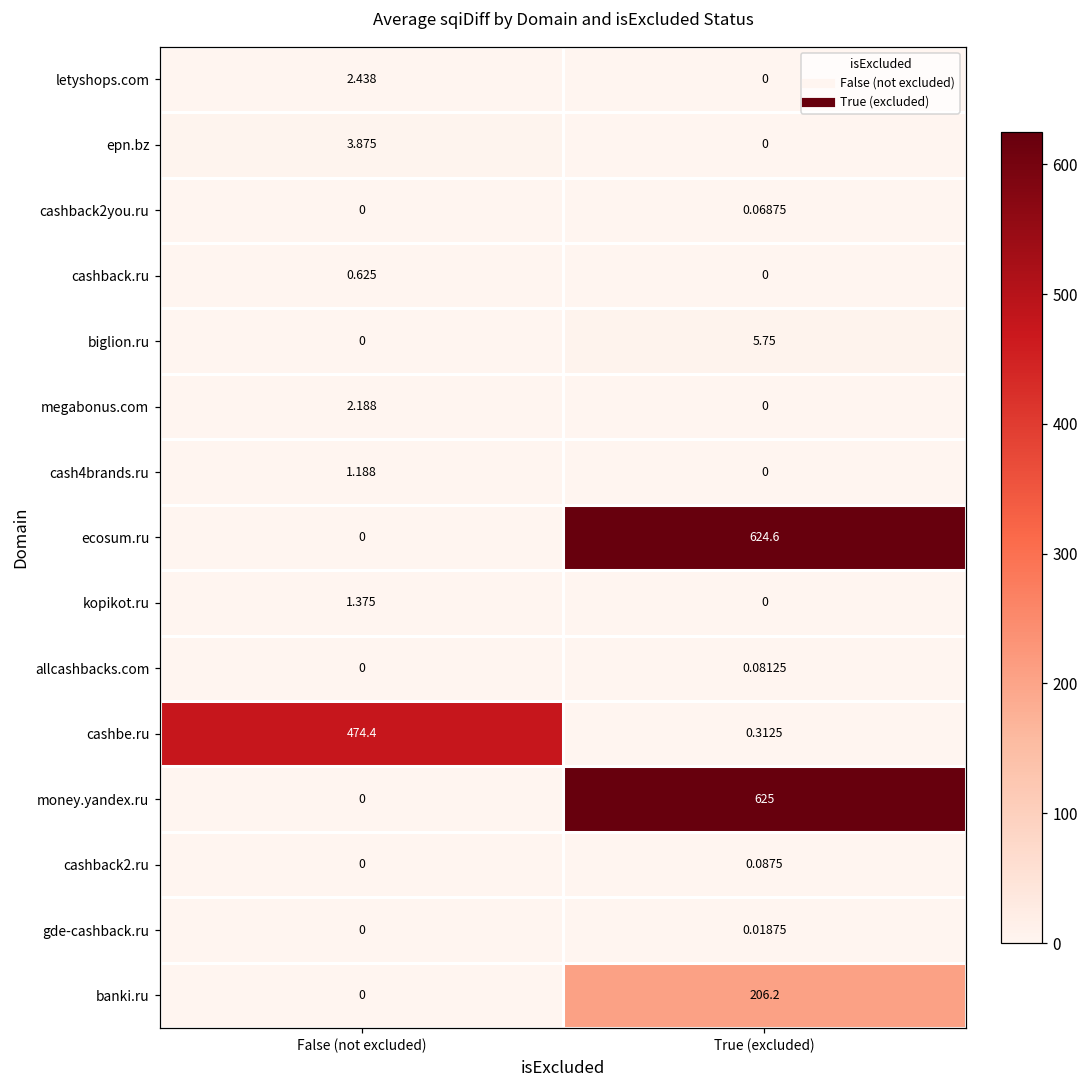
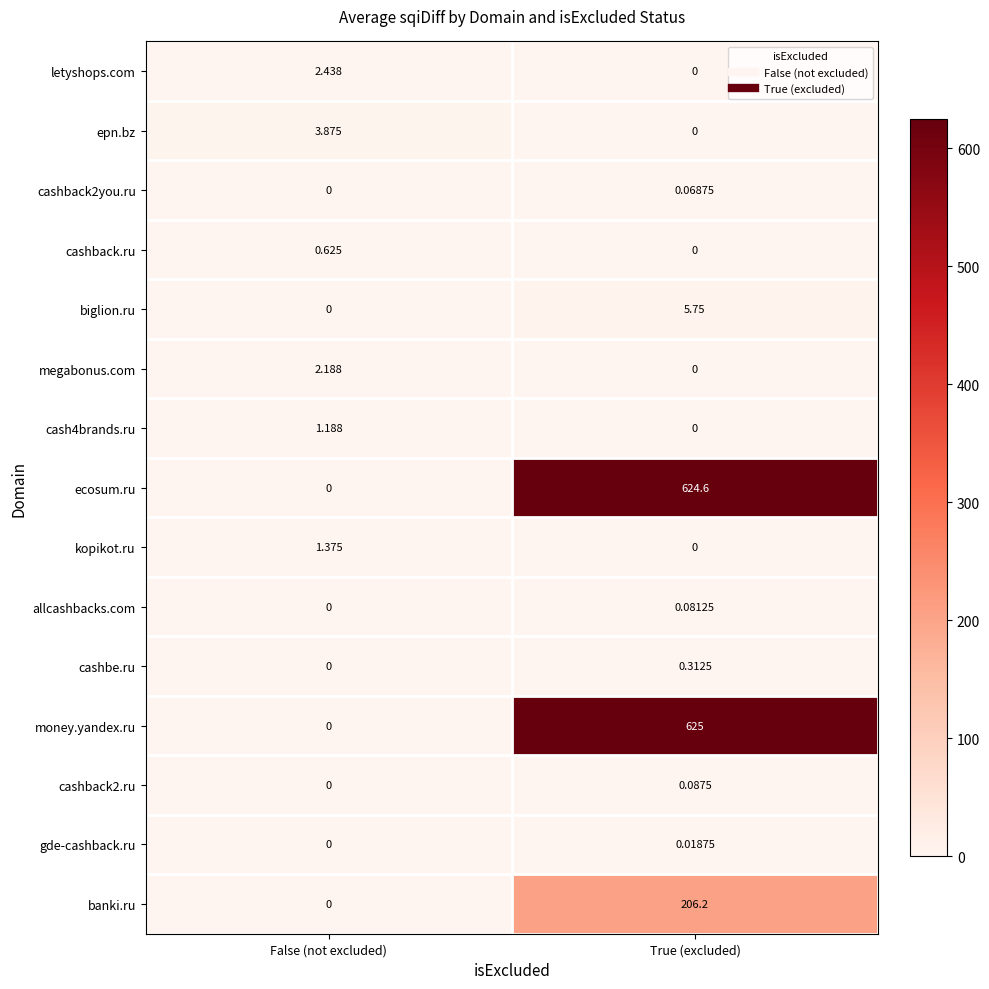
cashbe.ru, False (not excluded): 474.4 -> 0
